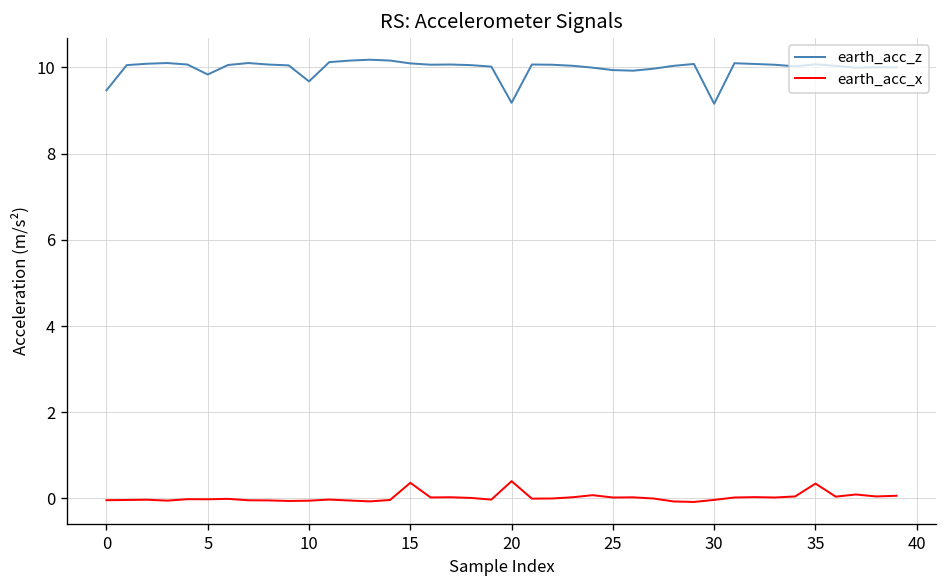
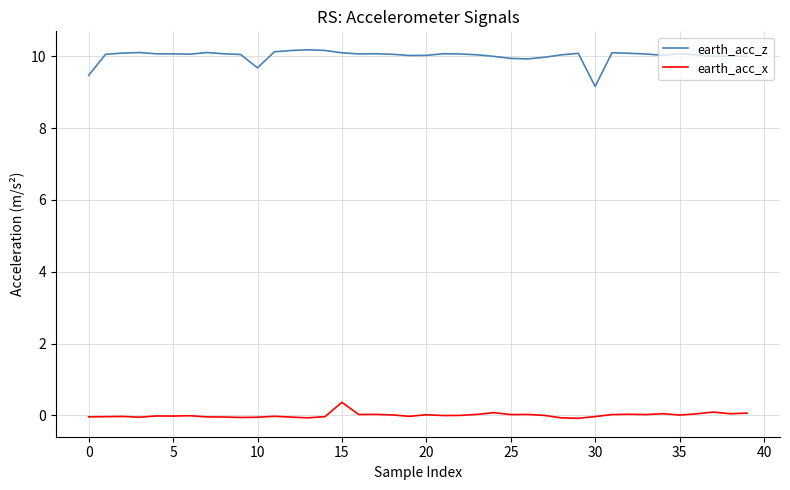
earth_acc_z, 5: 9.8 -> 10.1
earth_acc_z, 20: 9.2 -> 10.0
earth_acc_x, 20: 0.4 -> 0.0
earth_acc_x, 35: 0.3 -> 0.0
